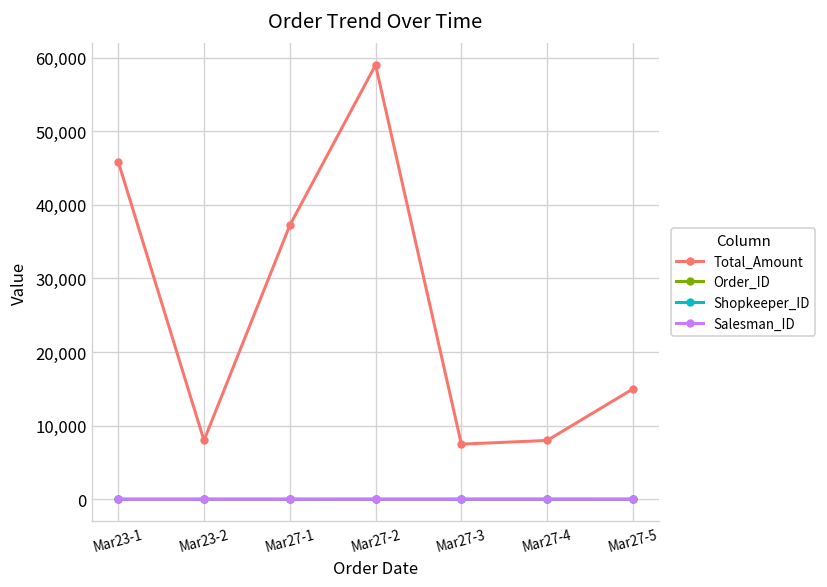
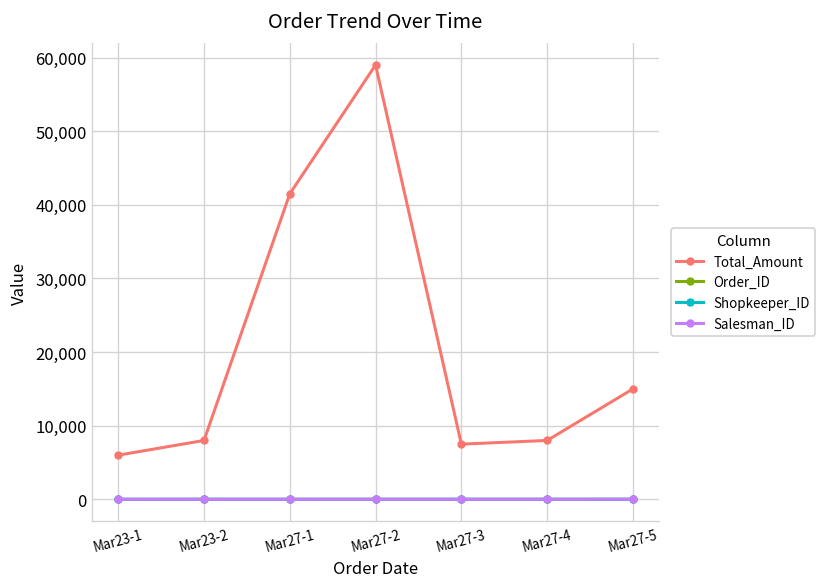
Total_Amount, Mar23-1: 46,000 -> 6,000
Total_Amount, Mar27-1: 37,000 -> 42,000
